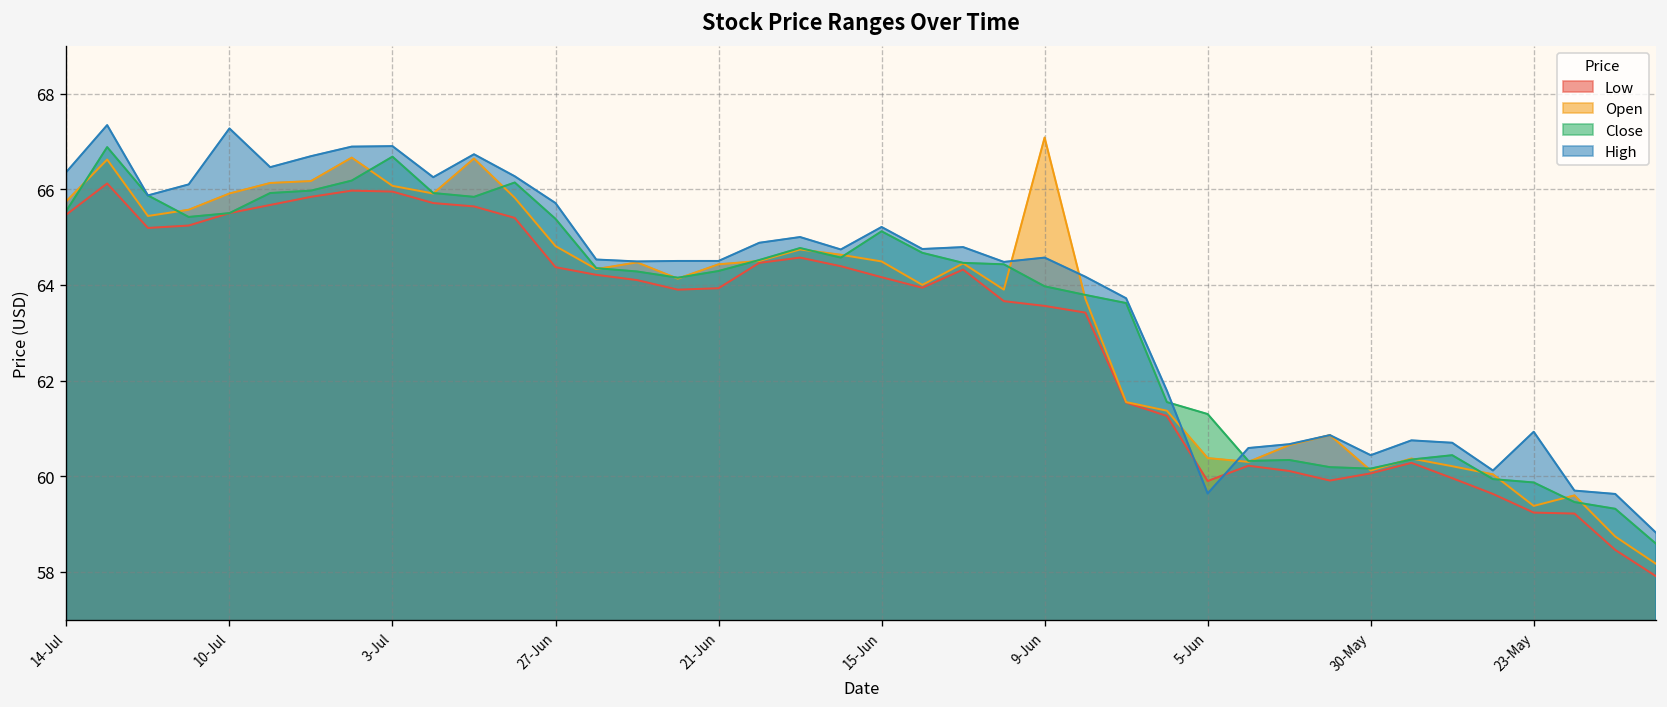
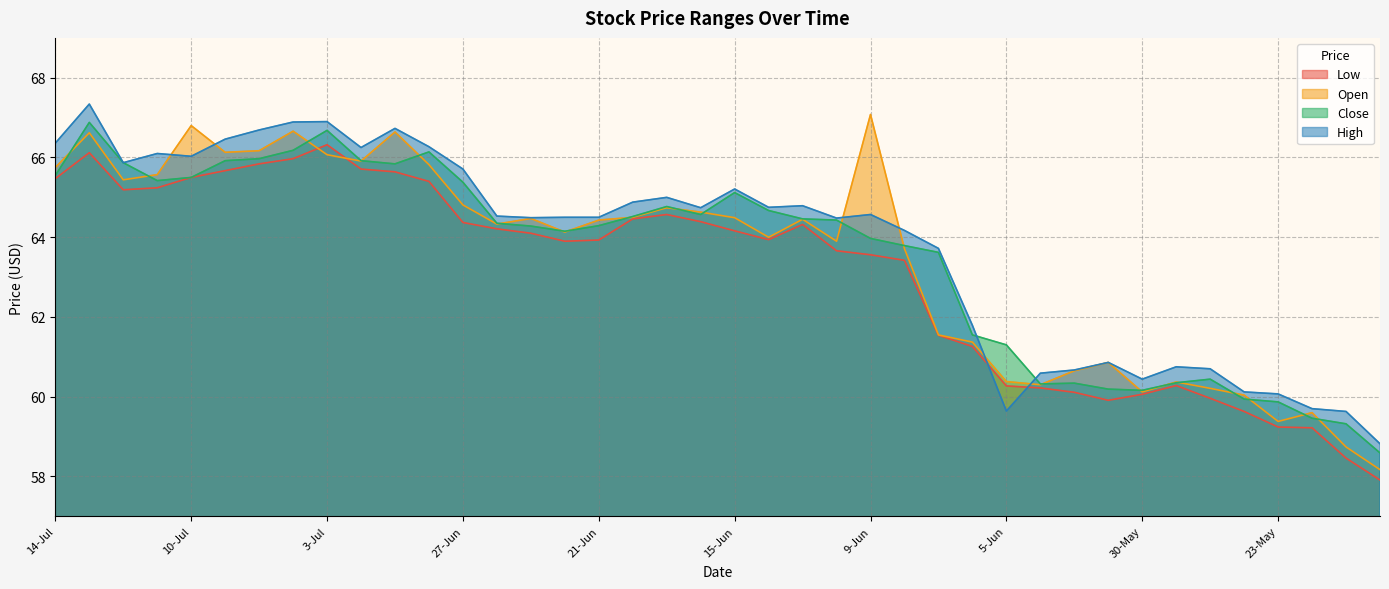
Open, 10-Jul: 65.9 -> 66.8
High, 10-Jul: 67.3 -> 66.0
Low, 3-Jul: 66.0 -> 66.3
Low, 5-Jun: 59.9 -> 60.3
High, 23-May: 60.9 -> 60.1
